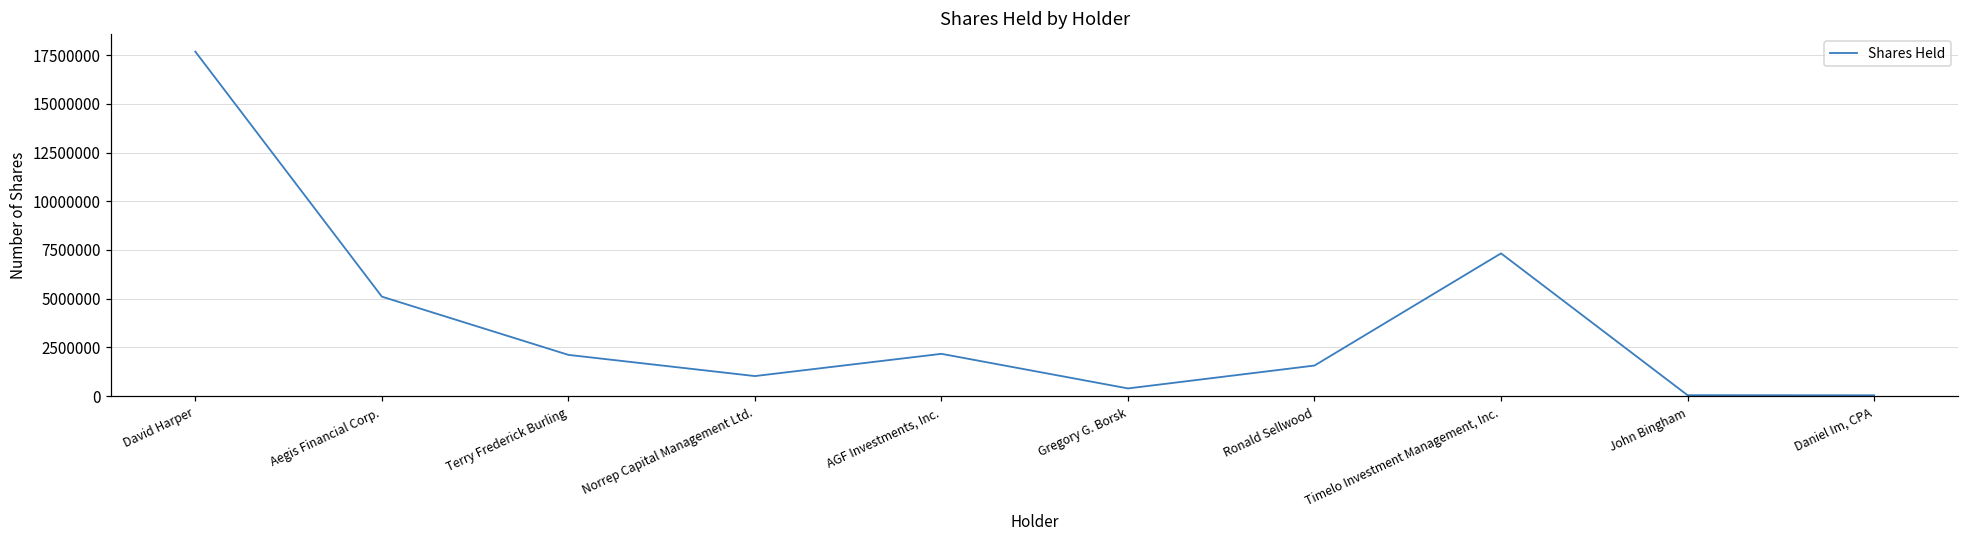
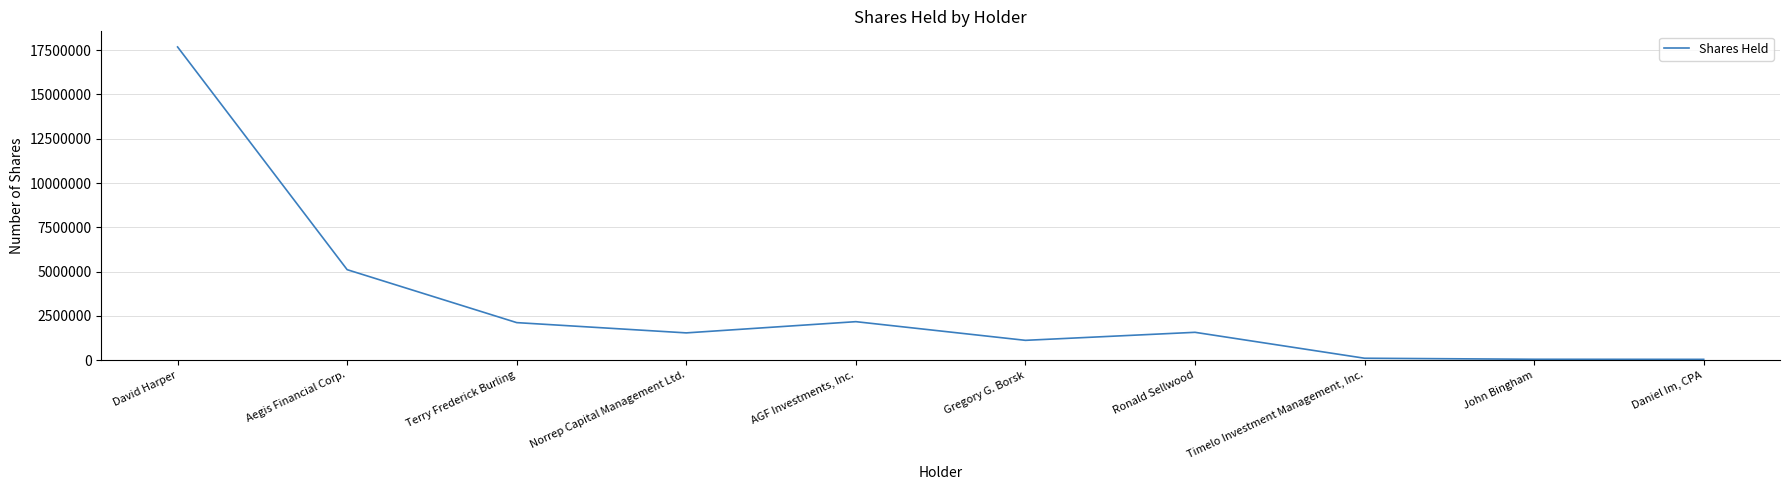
Norrep Capital Management Ltd.: 1000000 -> 1500000
Gregory G. Borsk: 400000 -> 1100000
Timelo Investment Management, Inc.: 7300000 -> 100000
